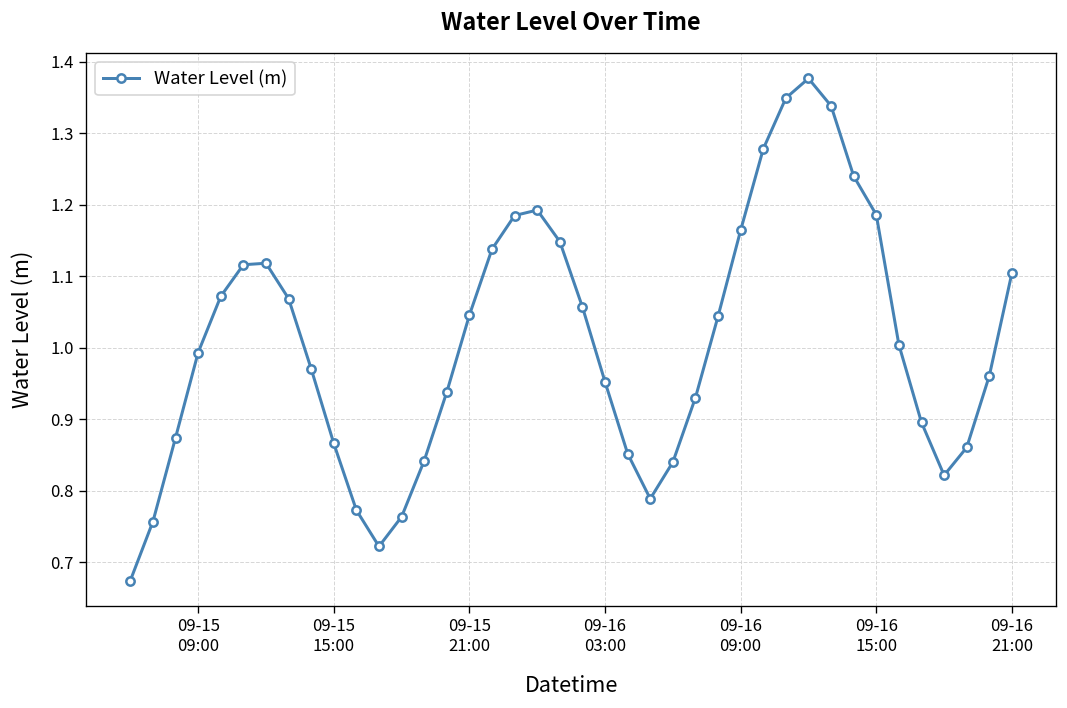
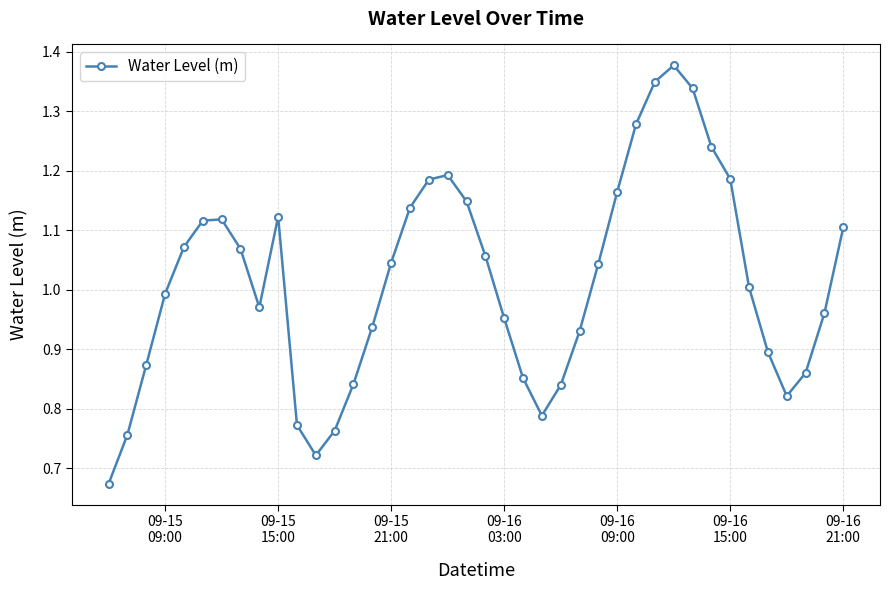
09-15 15:00: 0.87 -> 1.12
